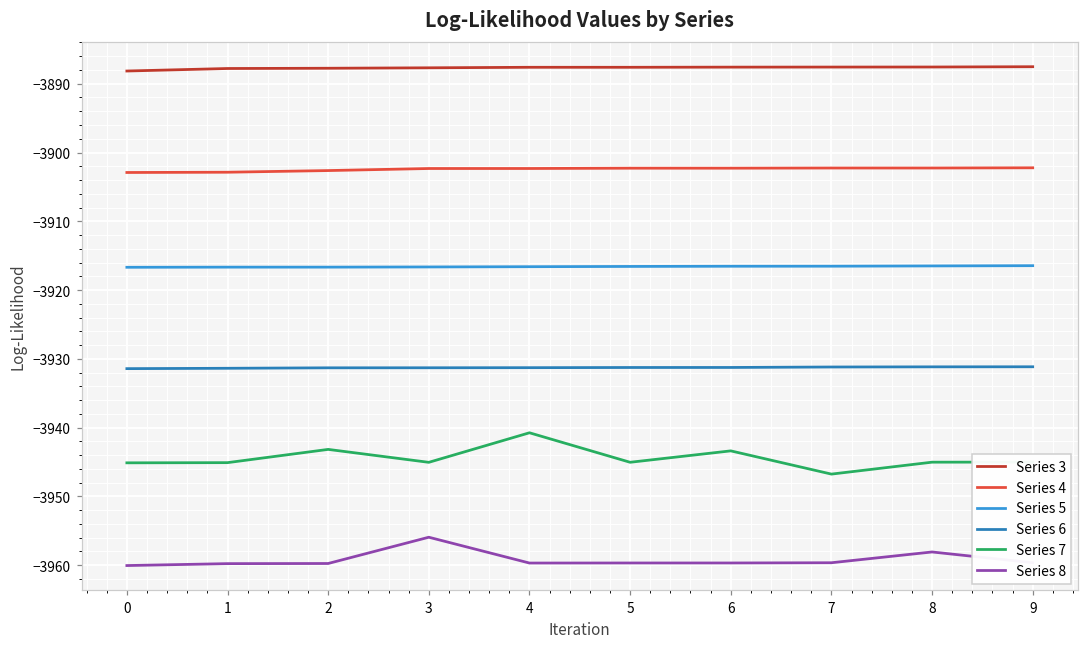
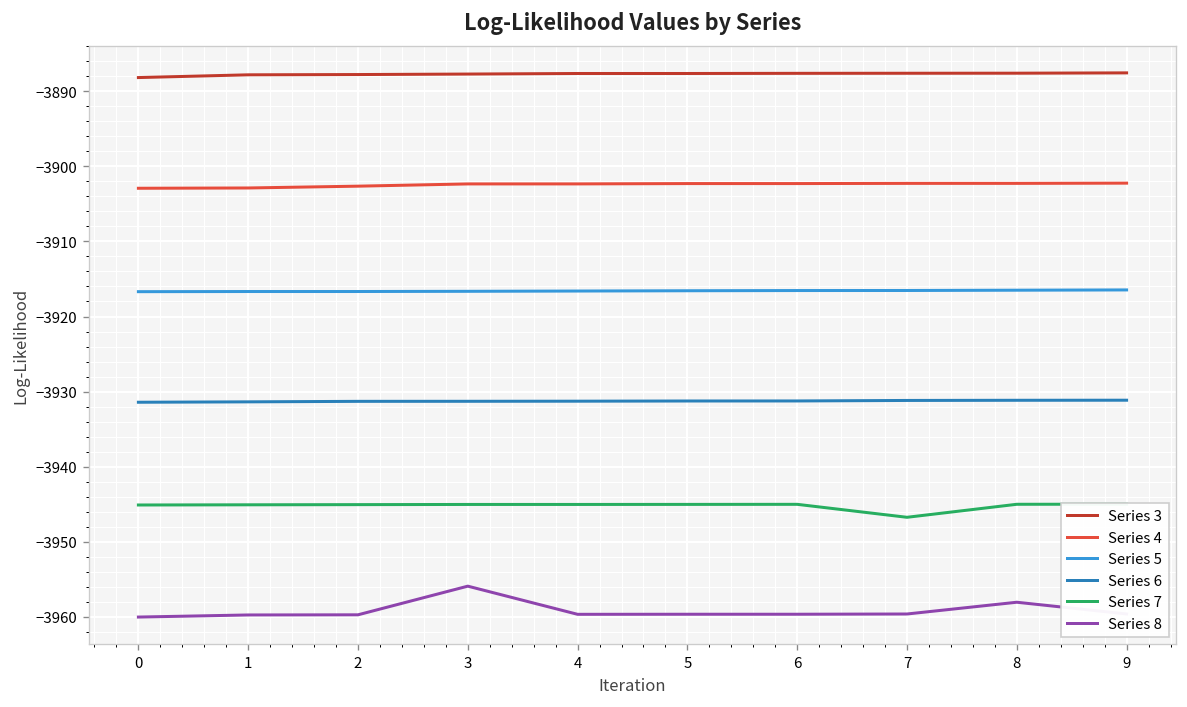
Series 7, 2: -3943 -> -3945
Series 7, 4: -3941 -> -3945
Series 7, 6: -3943 -> -3945
